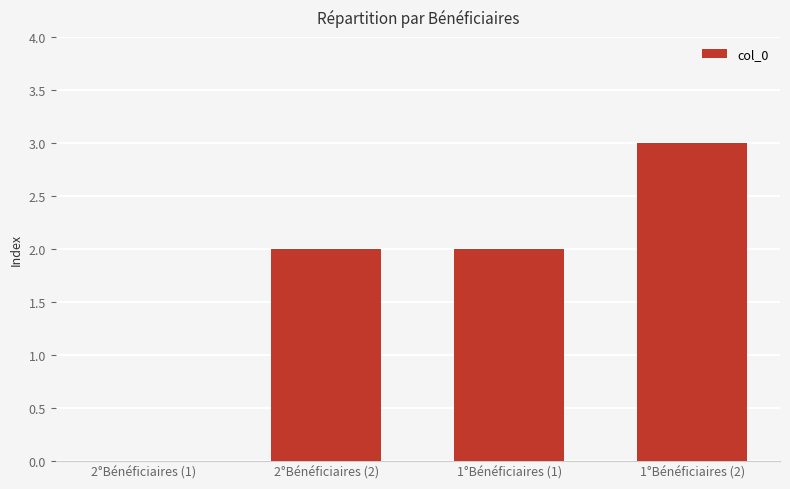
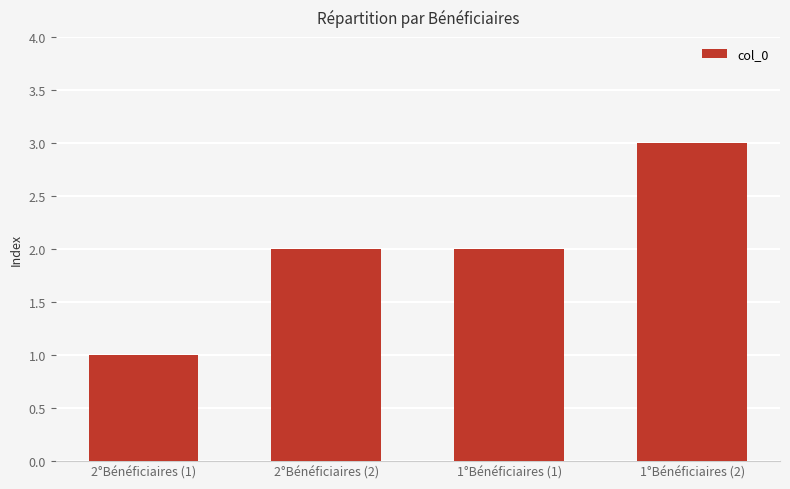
2°Bénéficiaires (1): 0 -> 1
